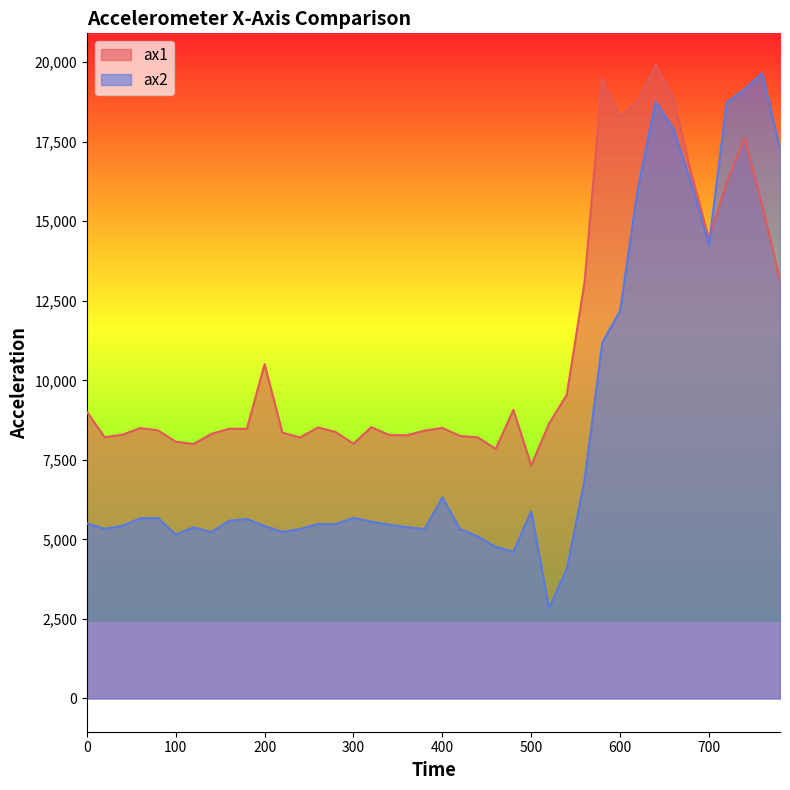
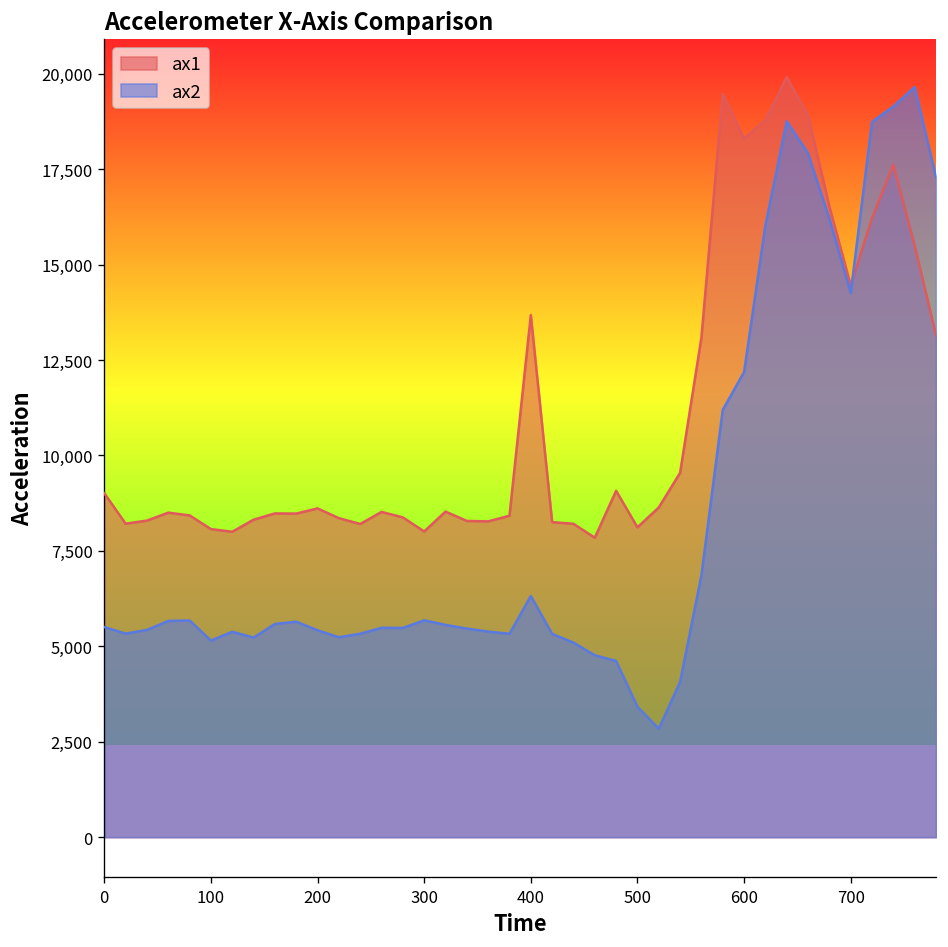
ax1, 200: 10,500 -> 8,600
ax1, 400: 8,500 -> 13,700
ax1, 500: 7,300 -> 8,100
ax2, 500: 5,900 -> 3,400
